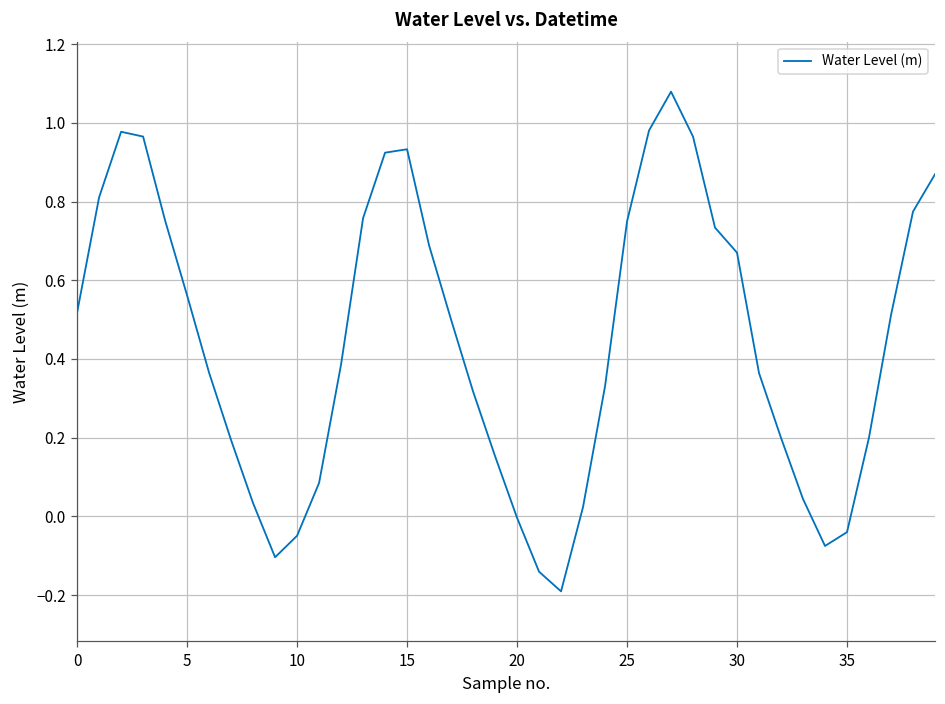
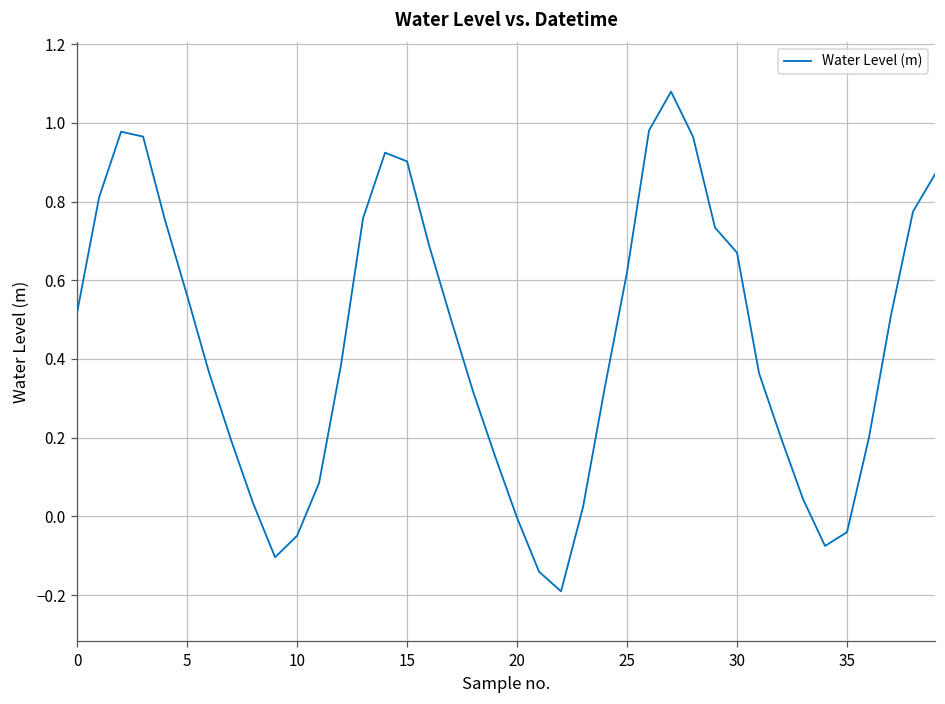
15: 0.93 -> 0.90
25: 0.75 -> 0.62
